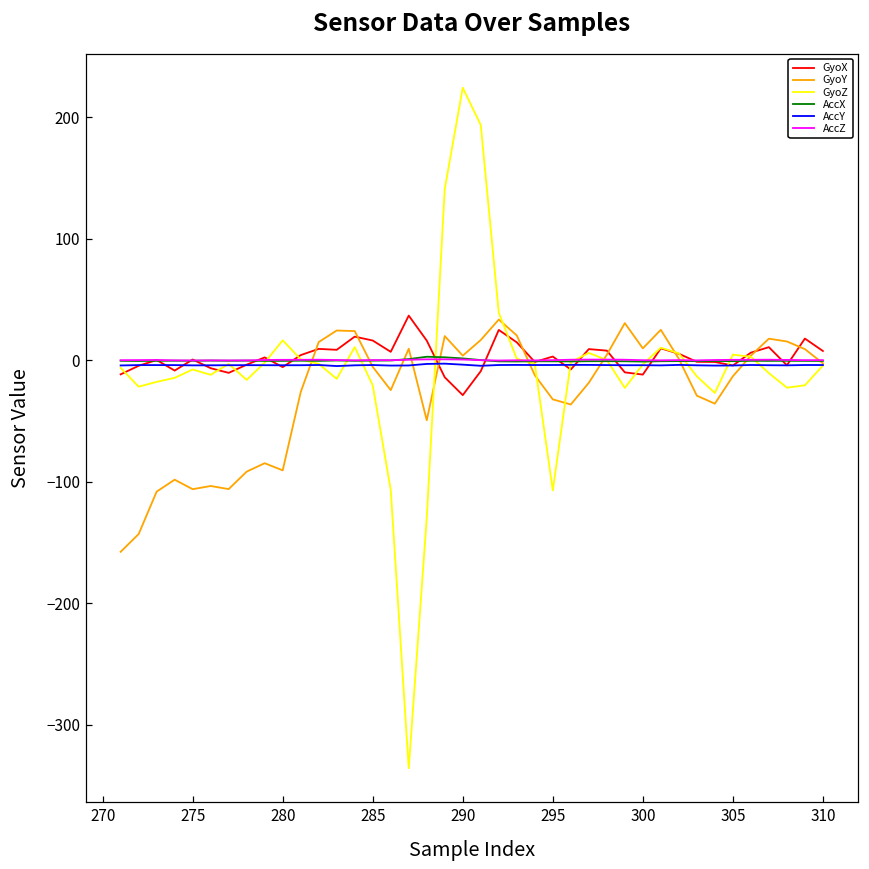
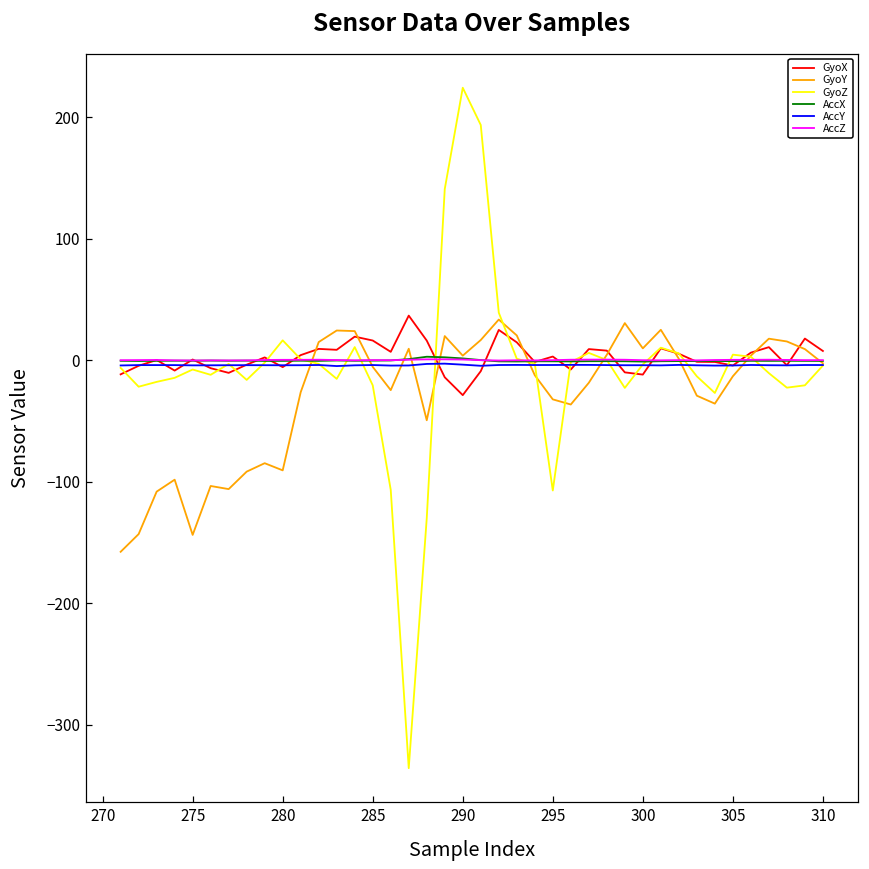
GyoY, 275: -106 -> -144
